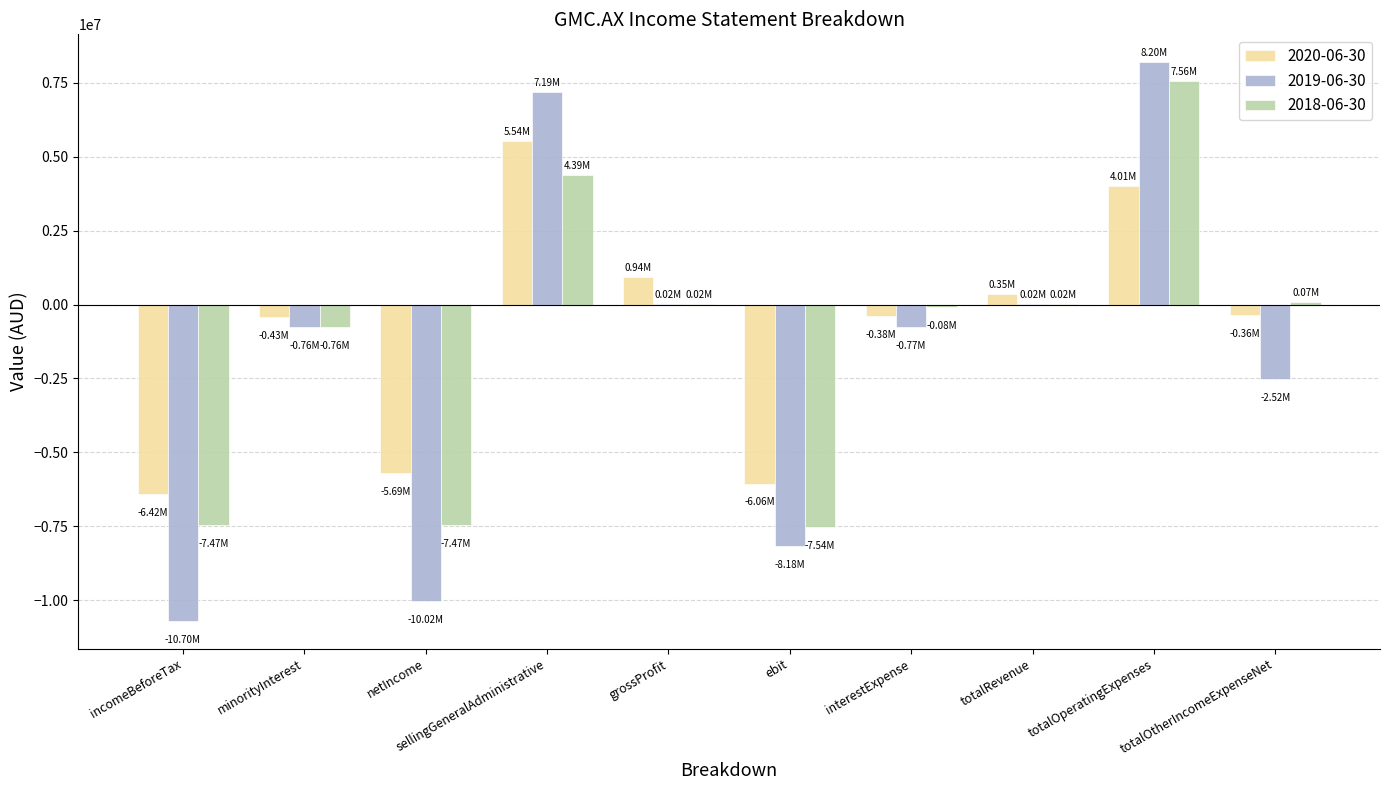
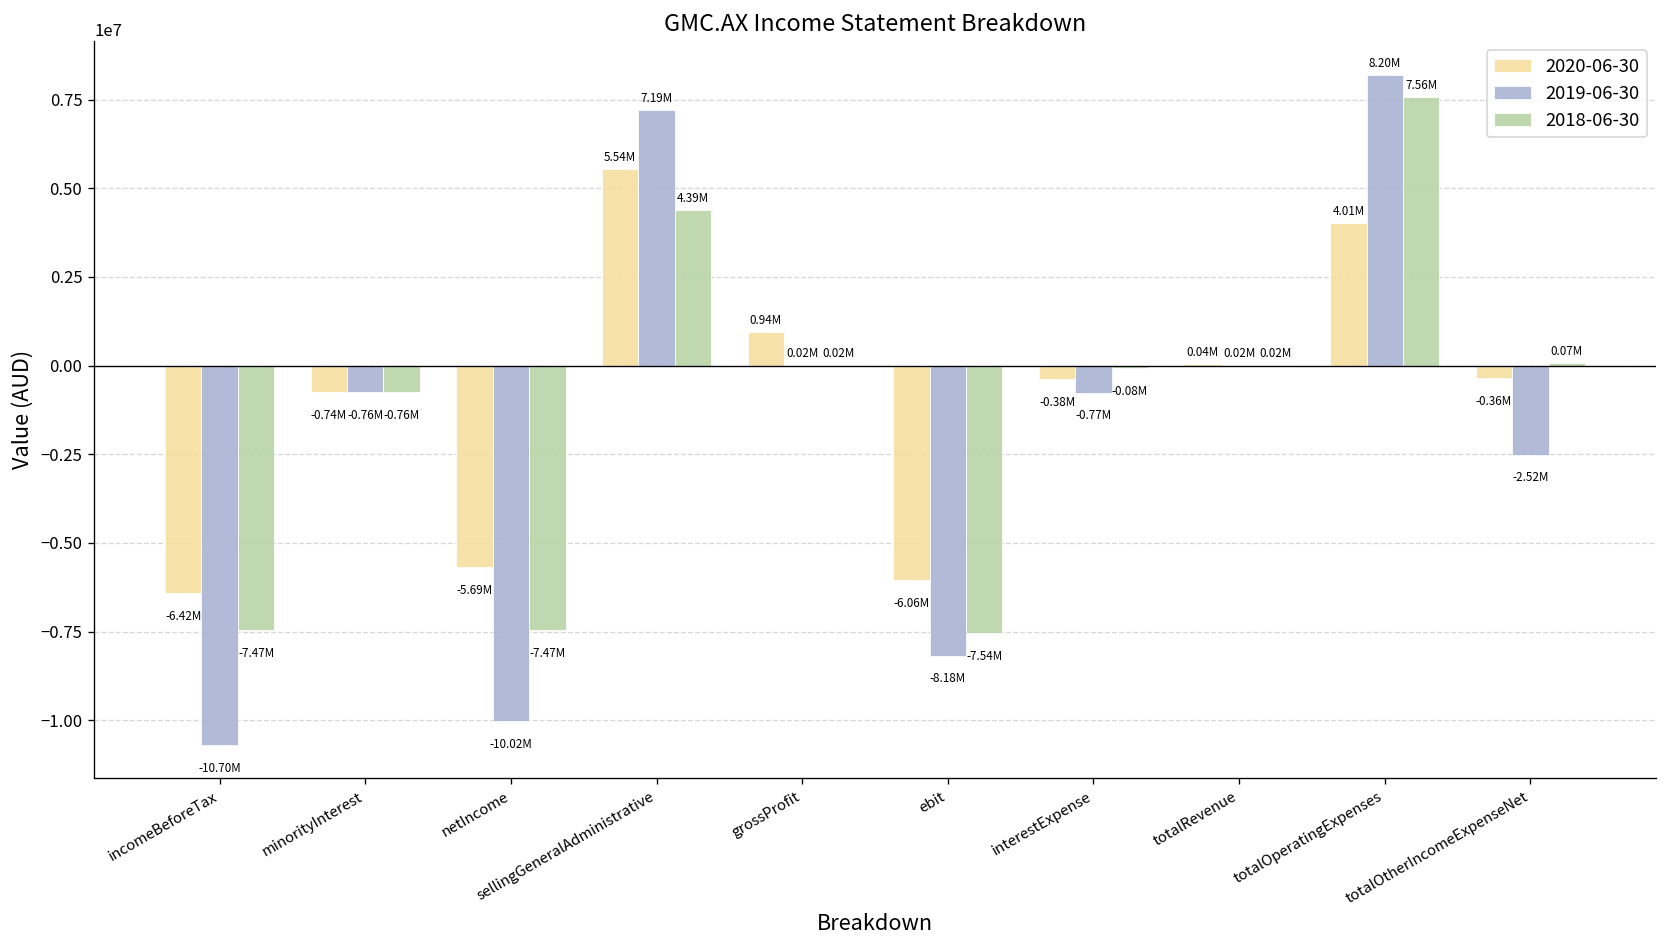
2020-06-30, minorityInterest: -0.43M -> -0.74M
2020-06-30, totalRevenue: 0.35M -> 0.04M
